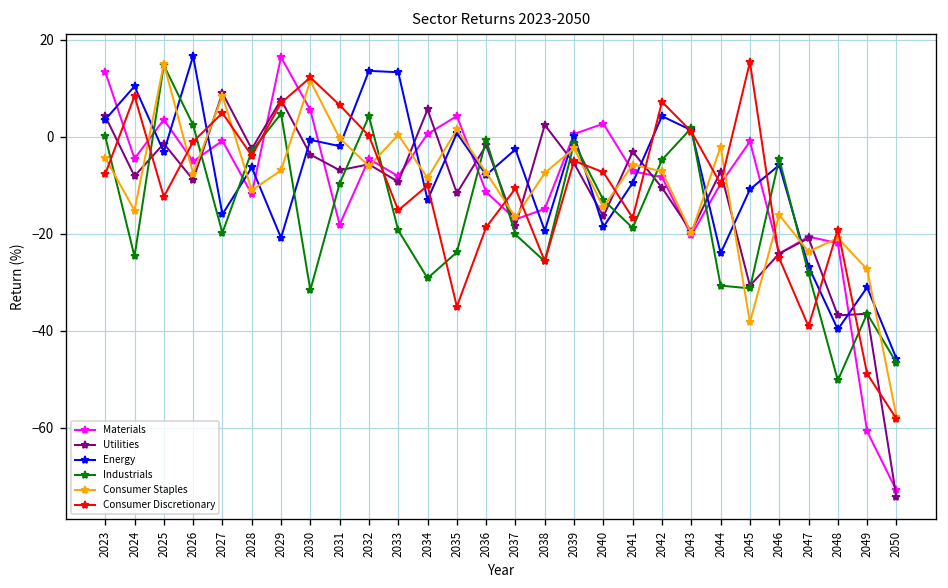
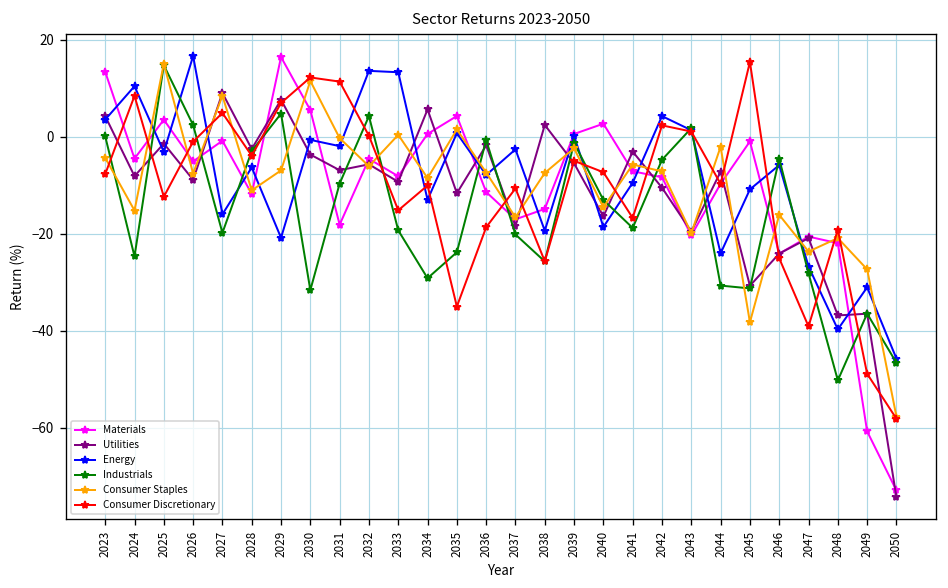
Consumer Discretionary, 2031: 7 -> 11
Consumer Discretionary, 2042: 7 -> 2
